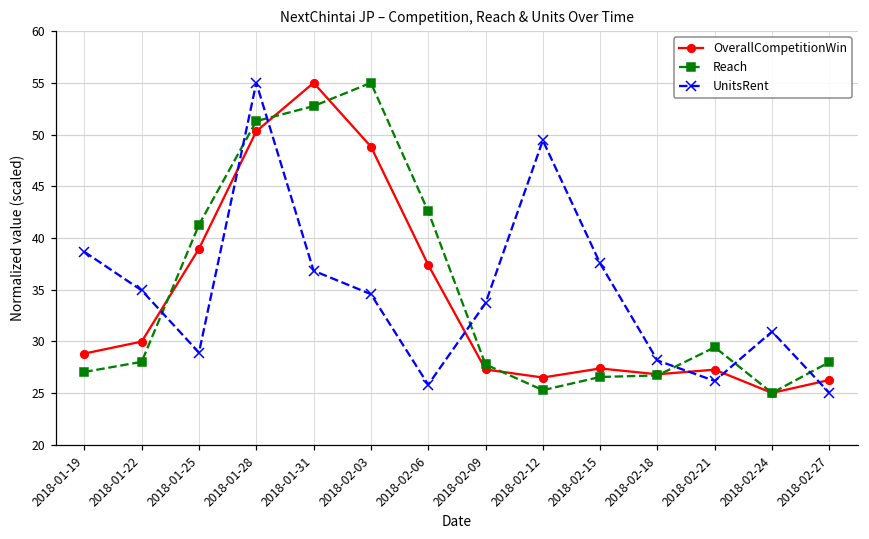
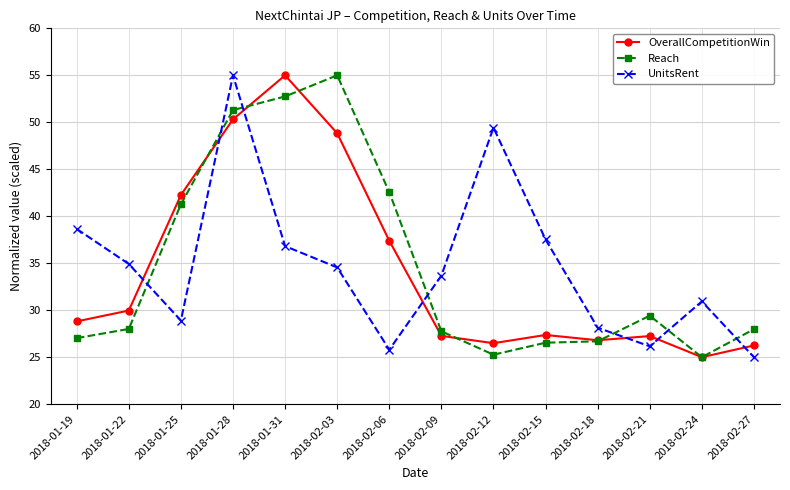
OverallCompetitionWin, 2018-01-25: 39 -> 42
